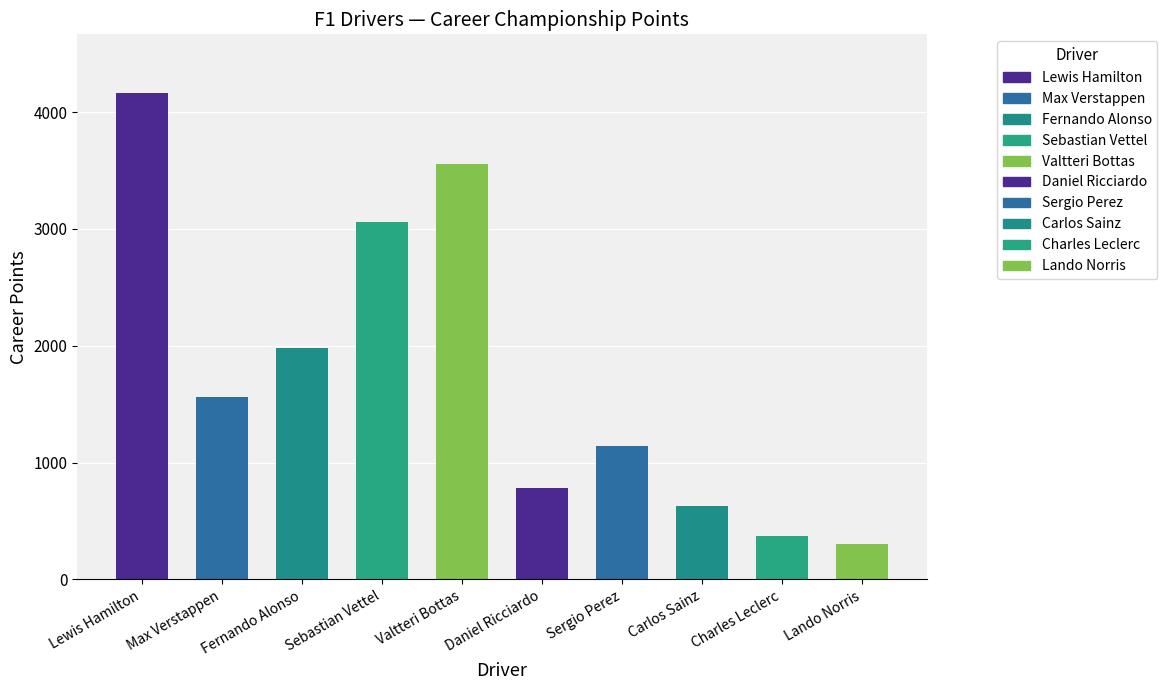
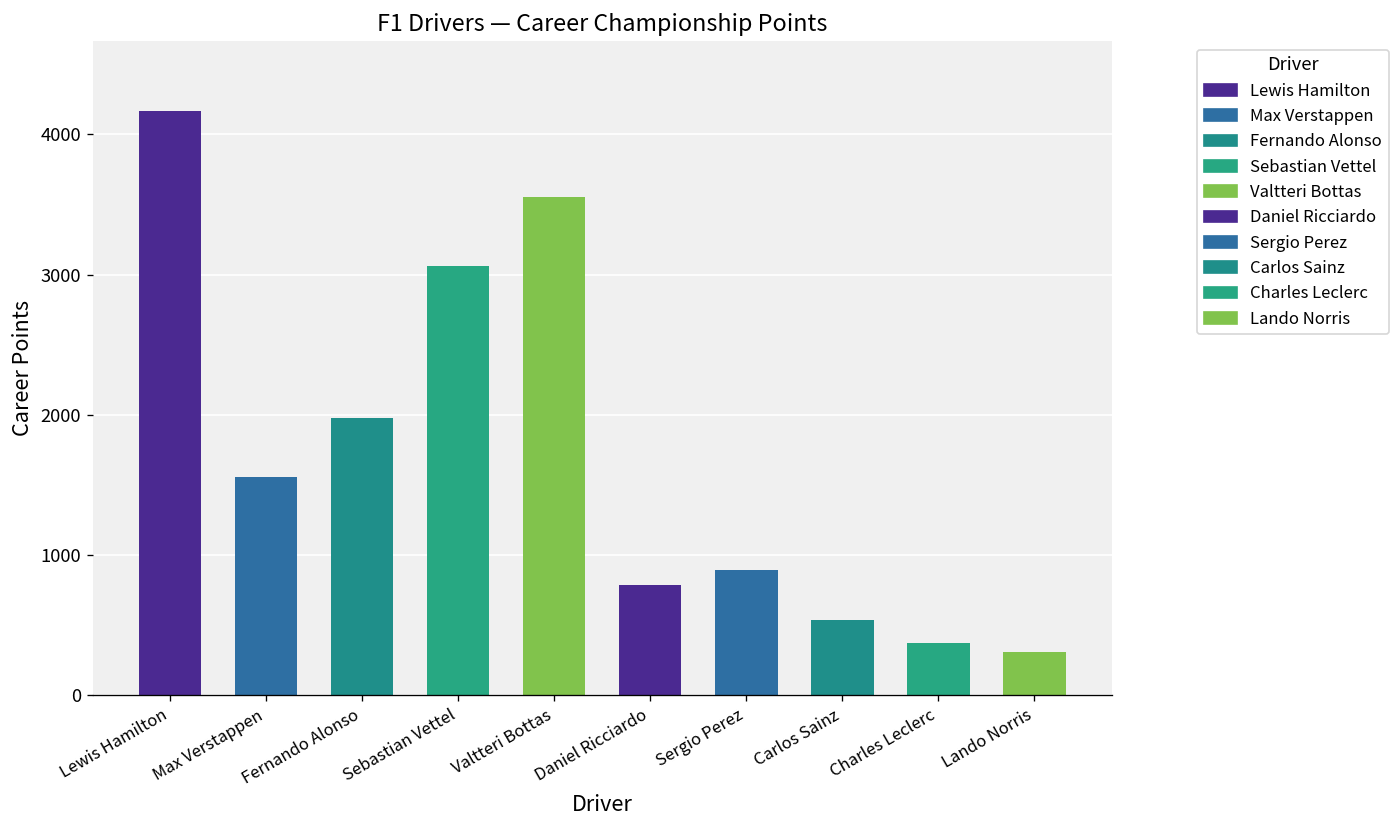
Sergio Perez: 1140 -> 900
Carlos Sainz: 630 -> 540
